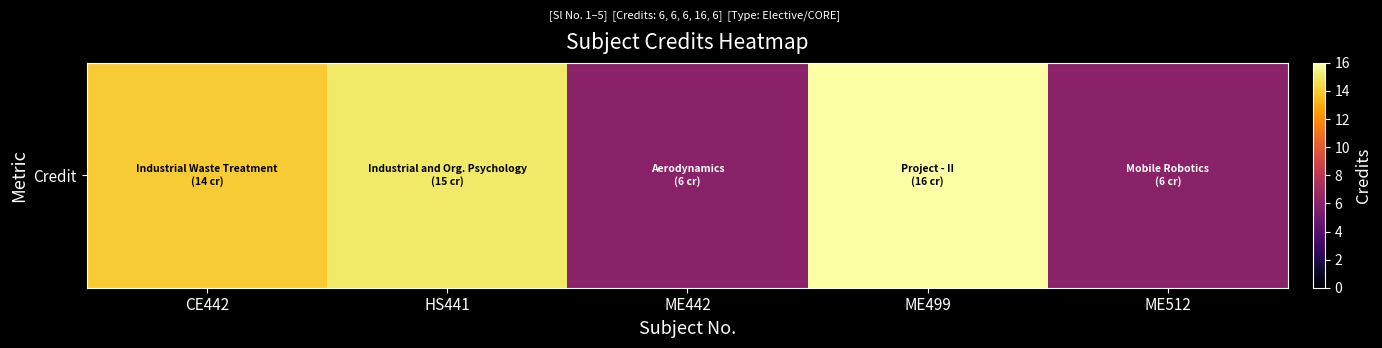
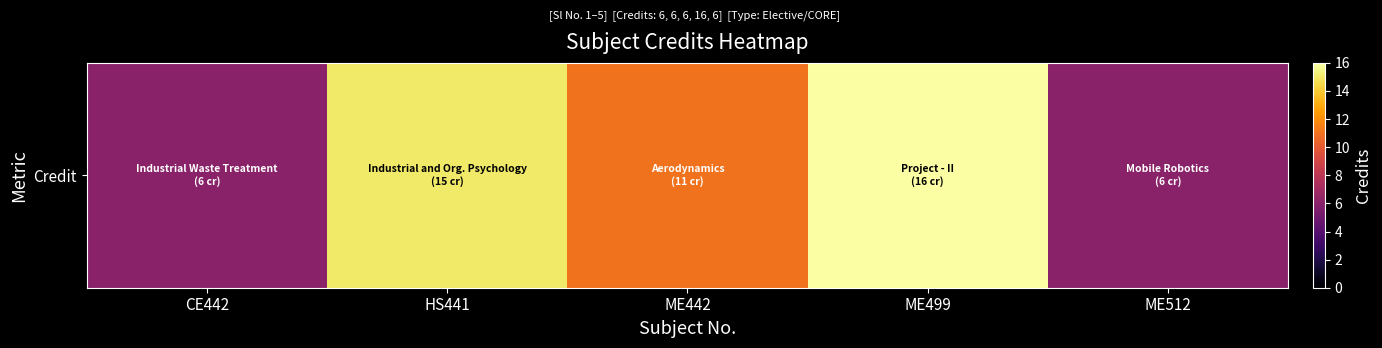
Credit, CE442: (14 cr) -> (6 cr)
Credit, ME442: (6 cr) -> (11 cr)
